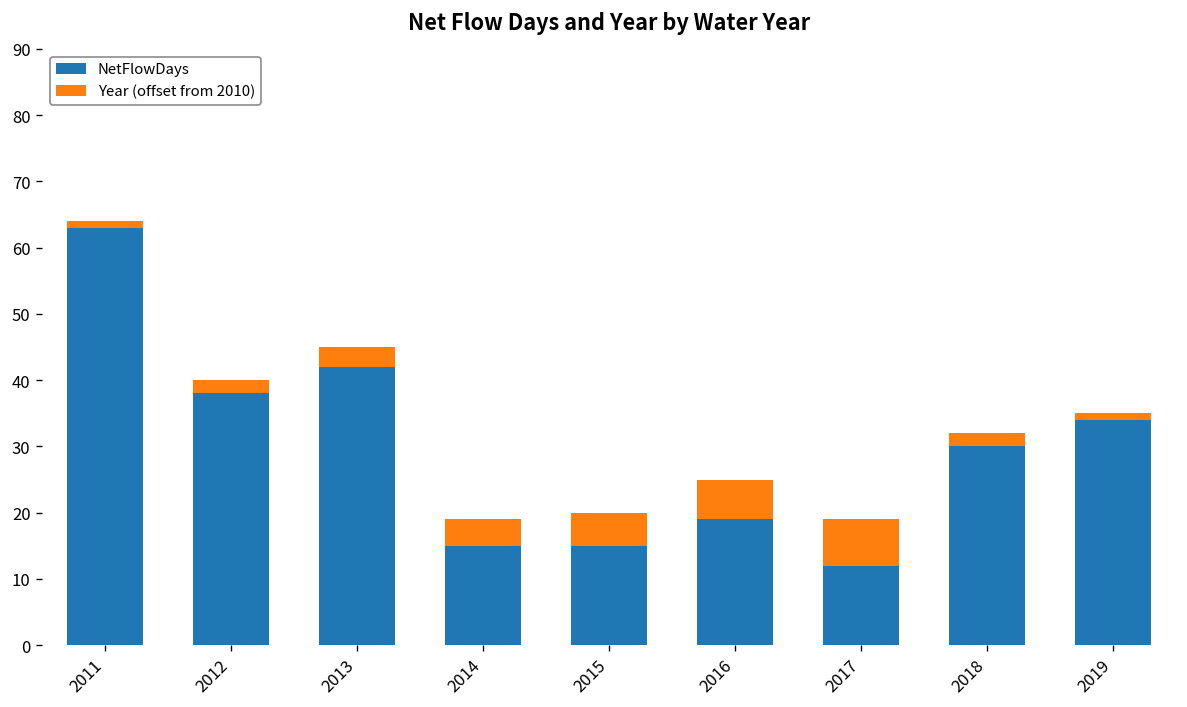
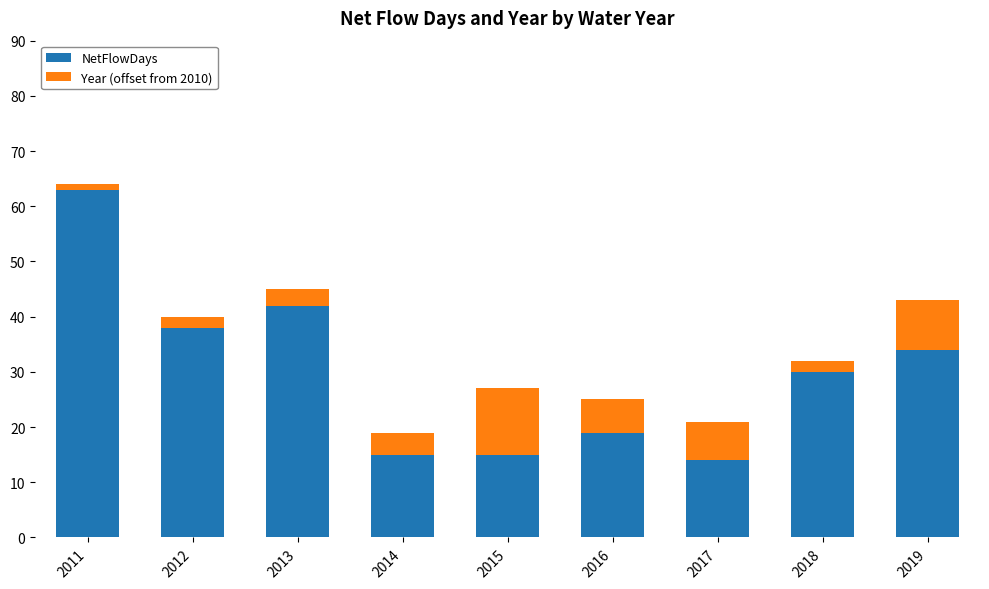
Year (offset from 2010), 2015: 5 -> 12
NetFlowDays, 2017: 12 -> 14
Year (offset from 2010), 2019: 1 -> 9
